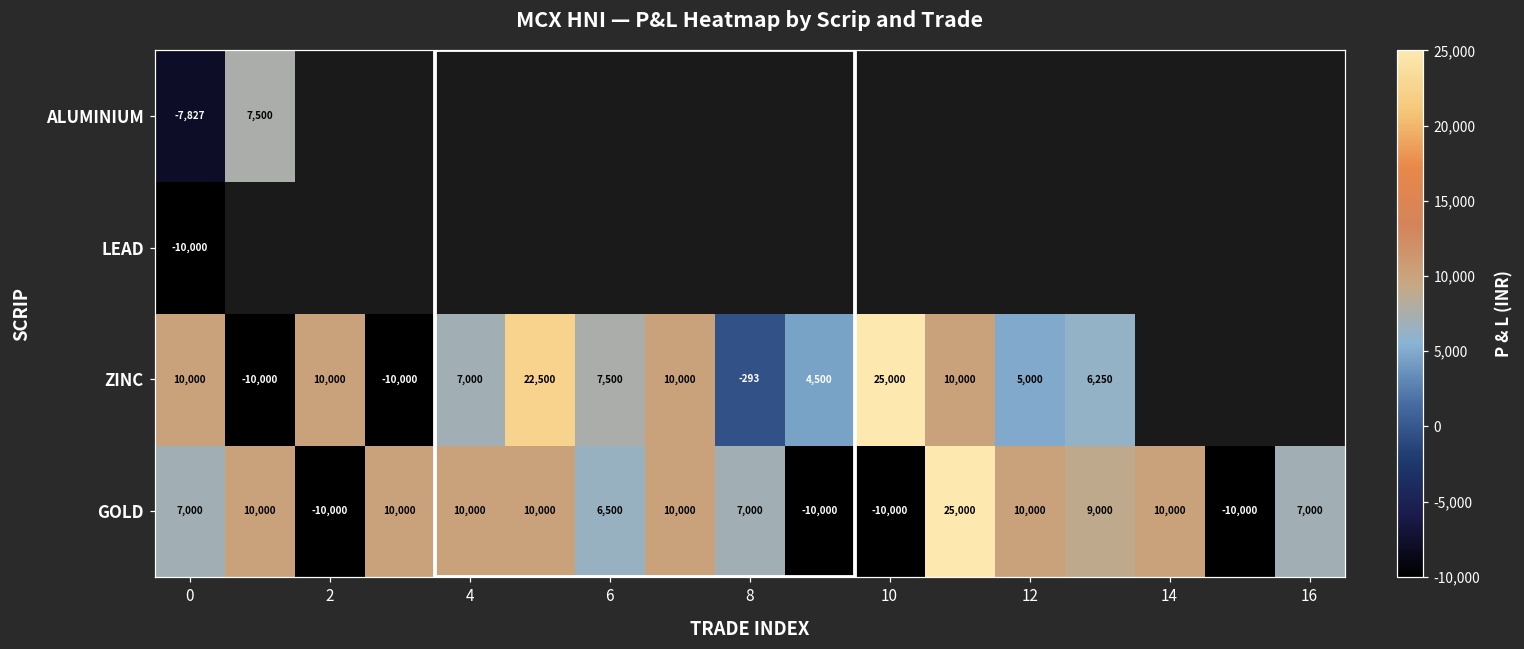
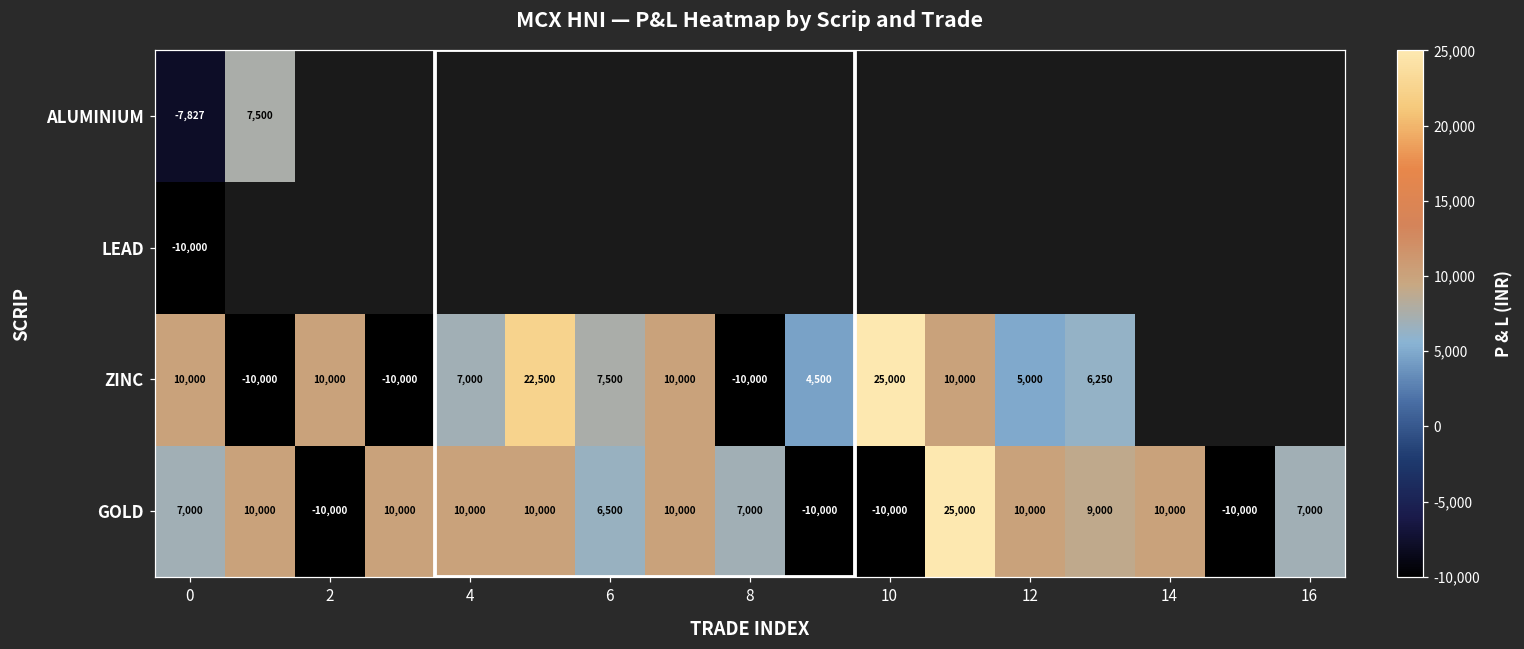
ZINC, 8: -293 -> -10,000
